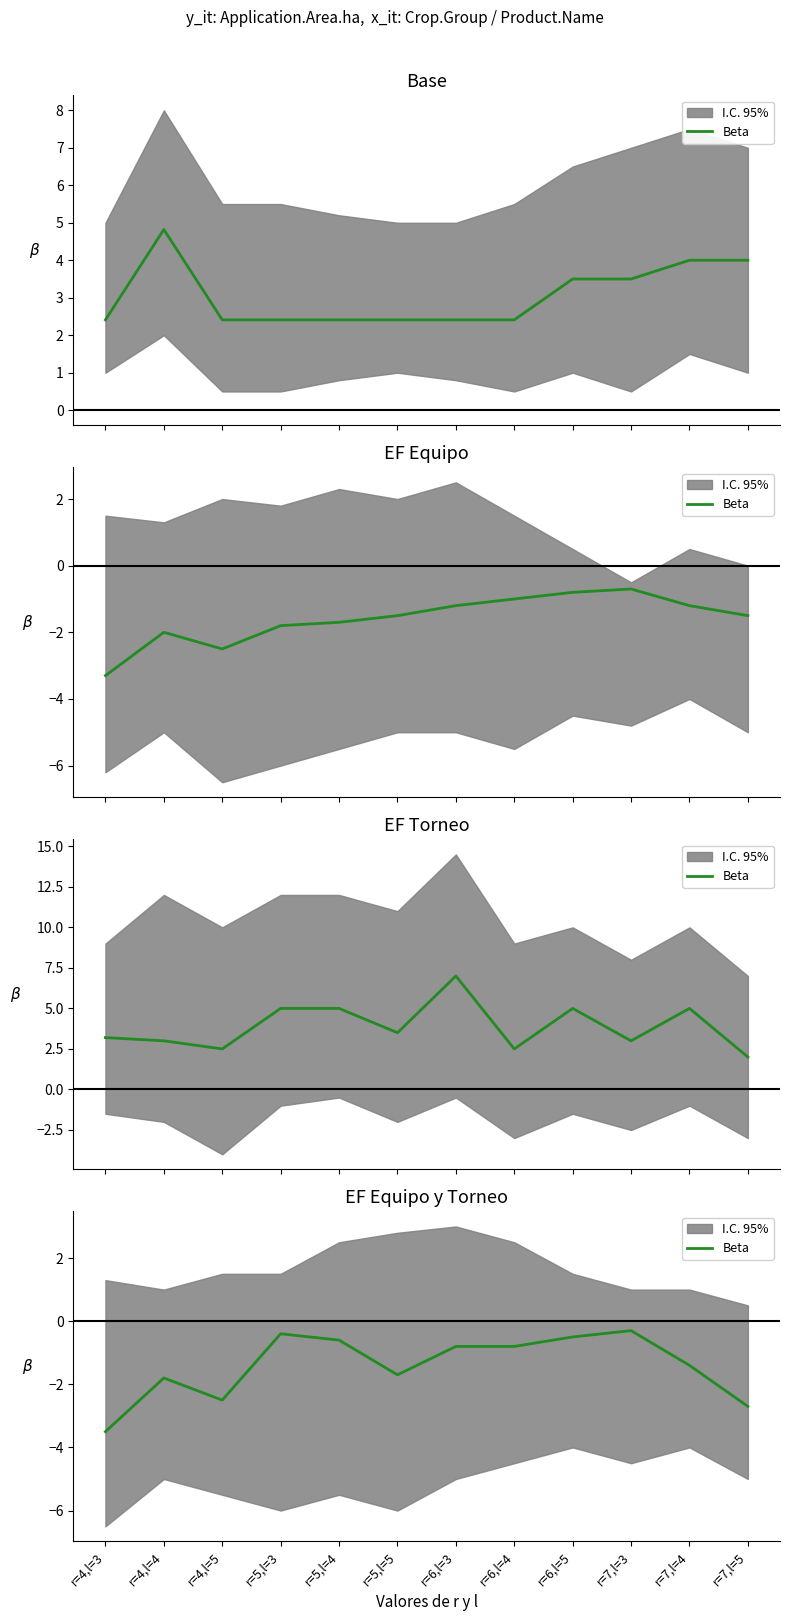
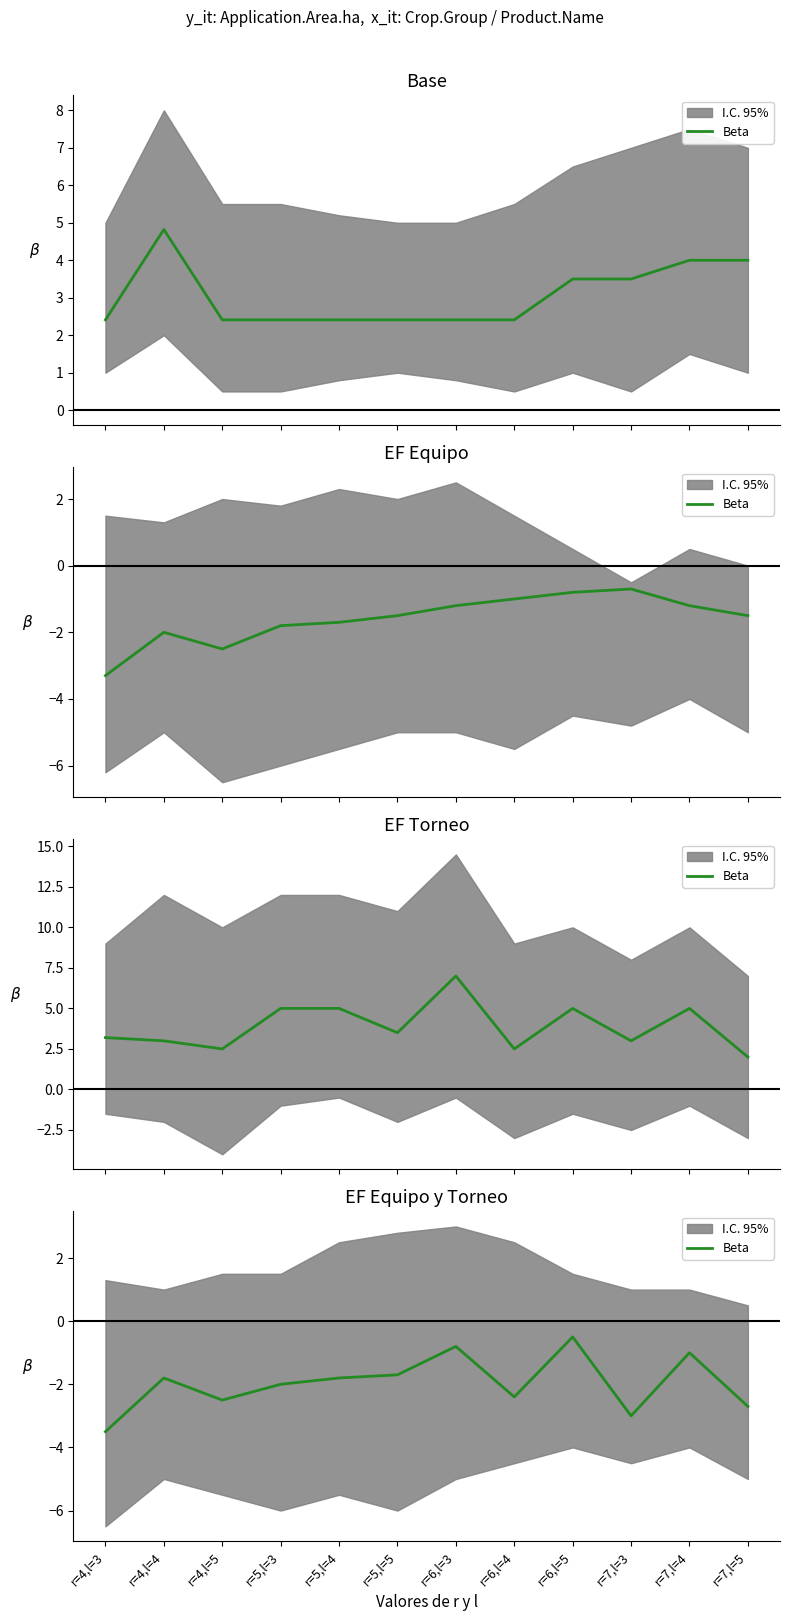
EF Equipo y Torneo, Beta, r=5,l=3: -0.4 -> -2.0
EF Equipo y Torneo, Beta, r=5,l=4: -0.6 -> -1.8
EF Equipo y Torneo, Beta, r=6,l=4: -0.8 -> -2.4
EF Equipo y Torneo, Beta, r=7,l=3: -0.3 -> -3.0
EF Equipo y Torneo, Beta, r=7,l=4: -1.4 -> -1.0
